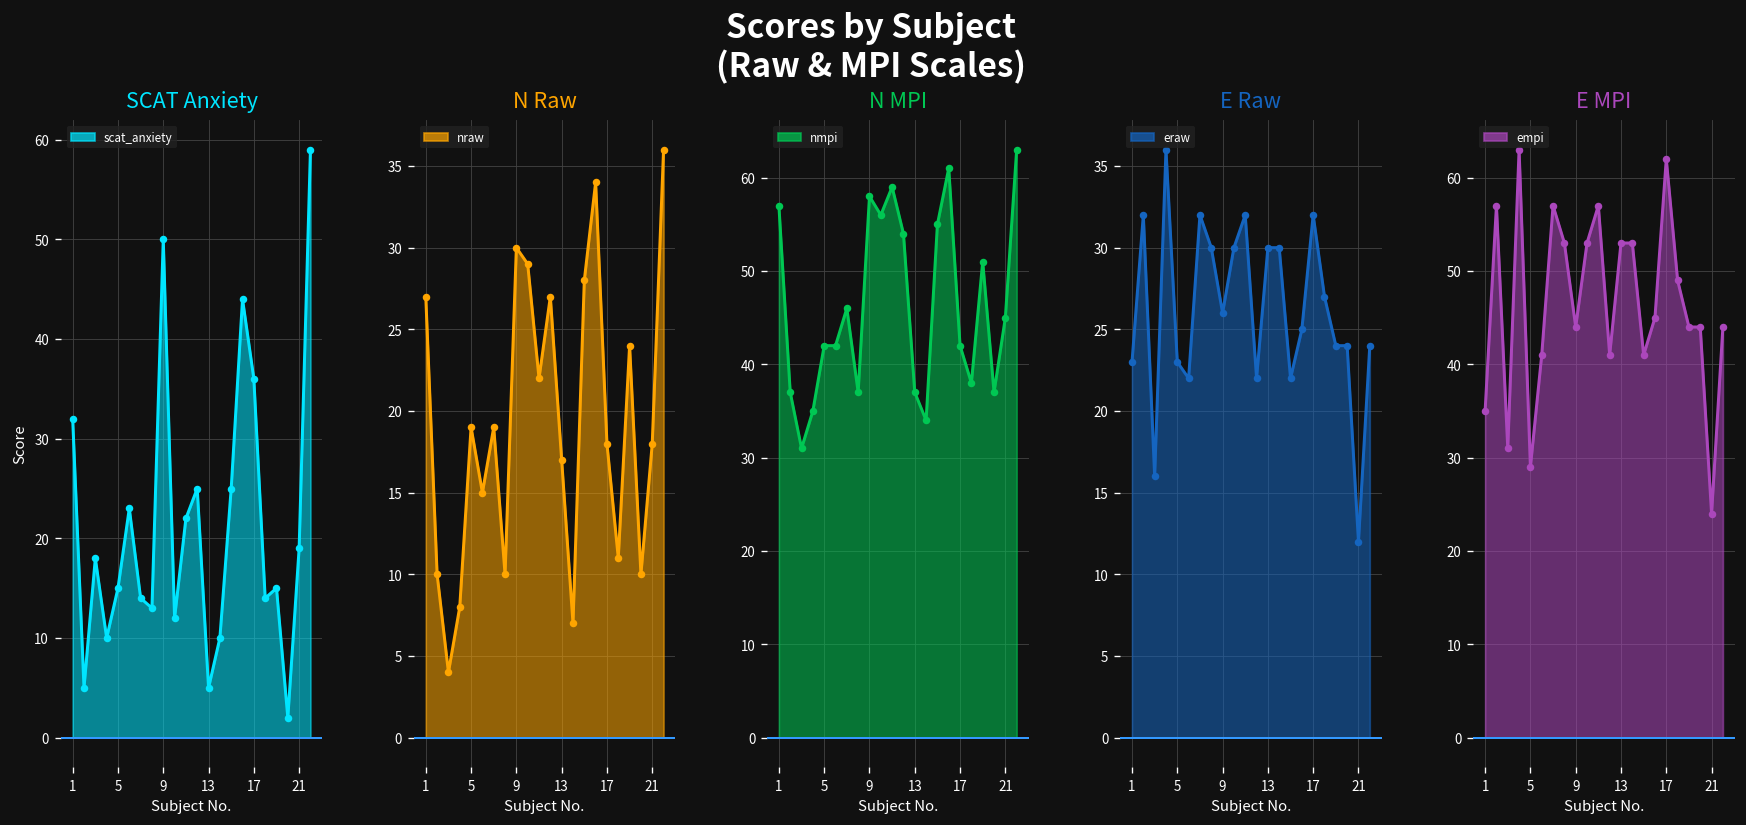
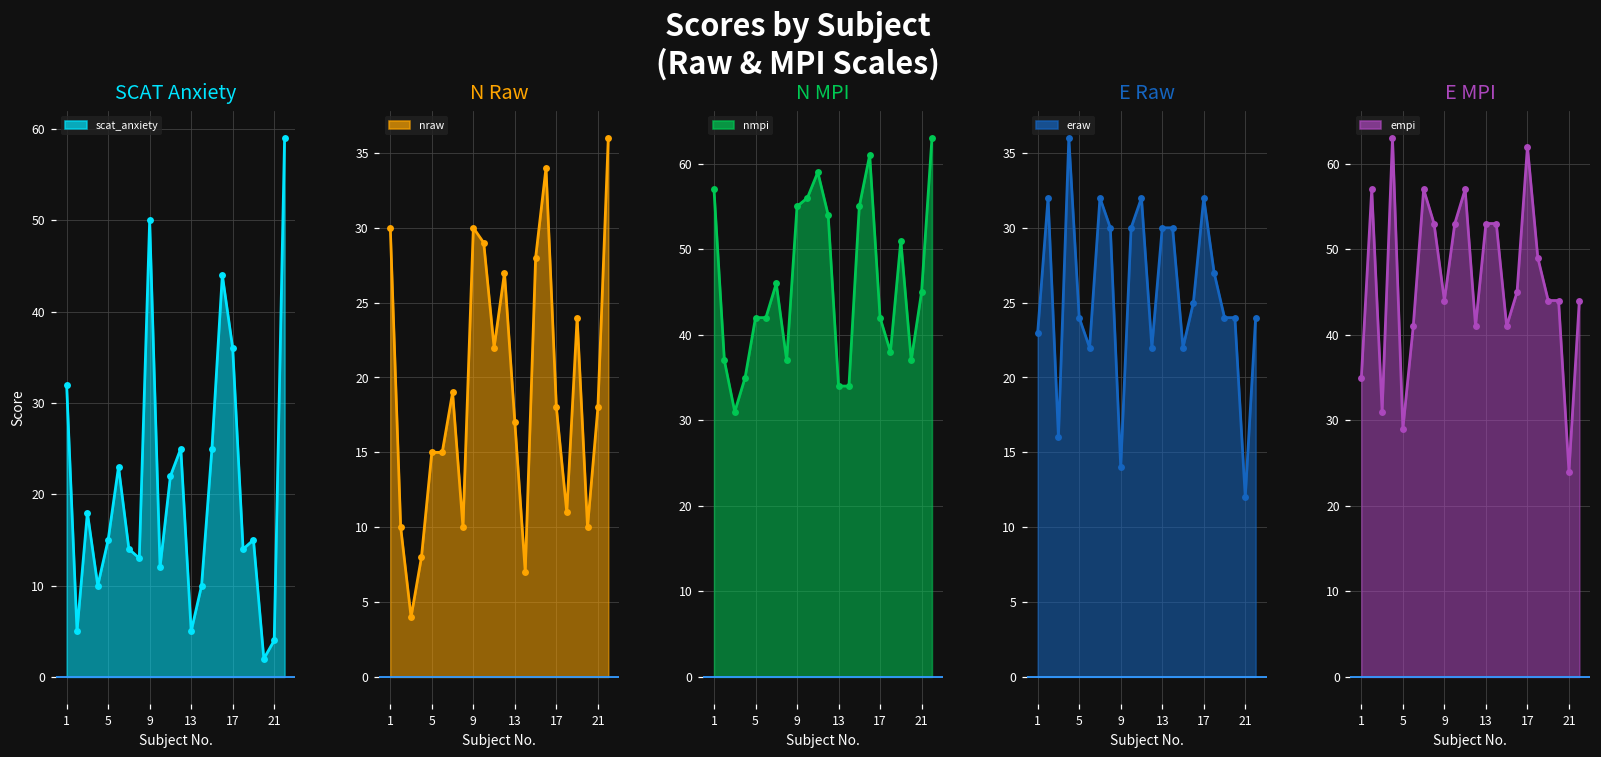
SCAT Anxiety, 21: 19 -> 4
N Raw, 1: 27 -> 30
N Raw, 5: 19 -> 15
N MPI, 9: 58 -> 55
N MPI, 13: 37 -> 34
E Raw, 5: 23 -> 24
E Raw, 9: 26 -> 14
